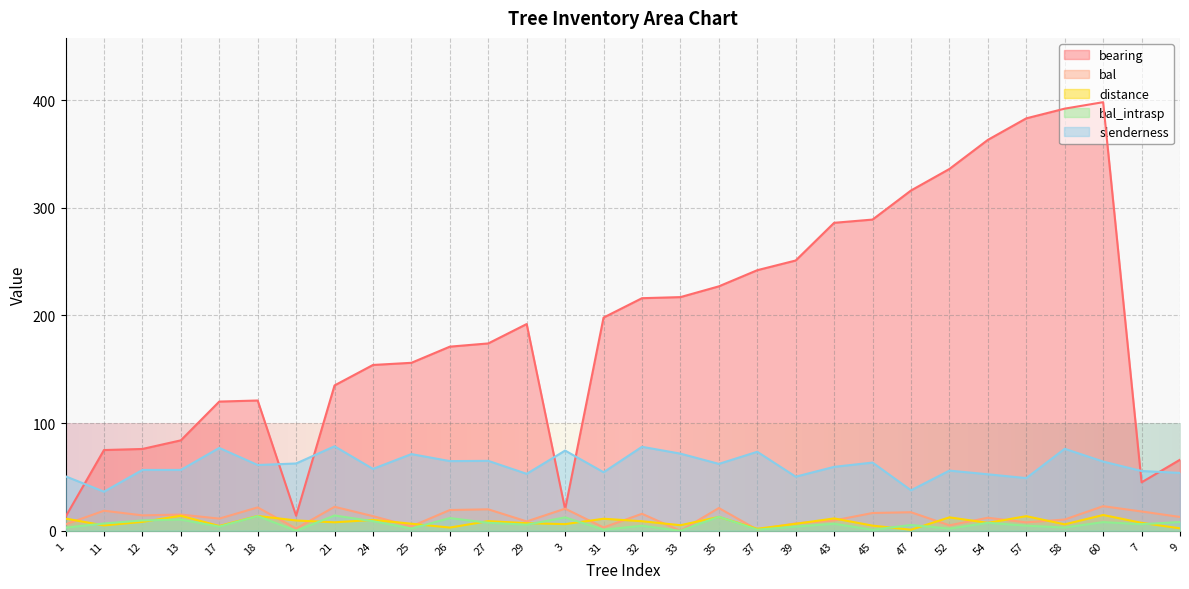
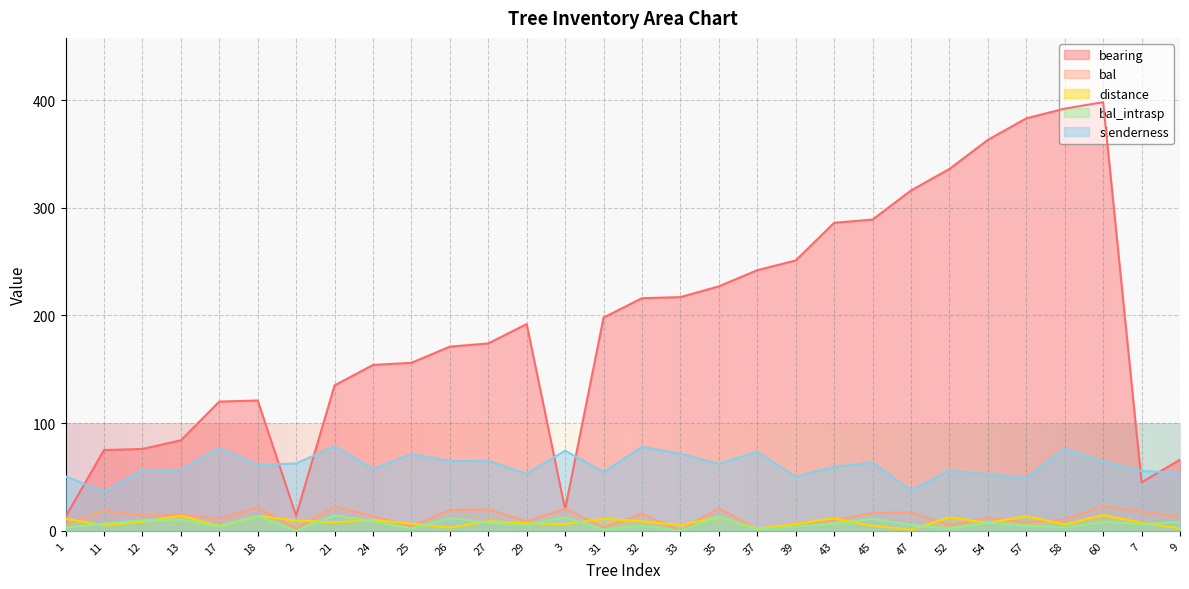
bal_intrasp, 45: 1 -> 11
